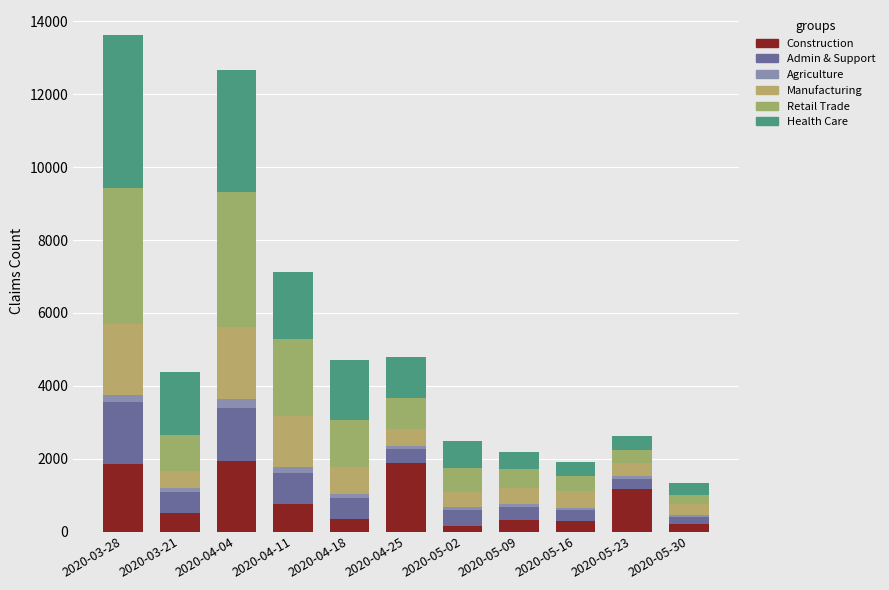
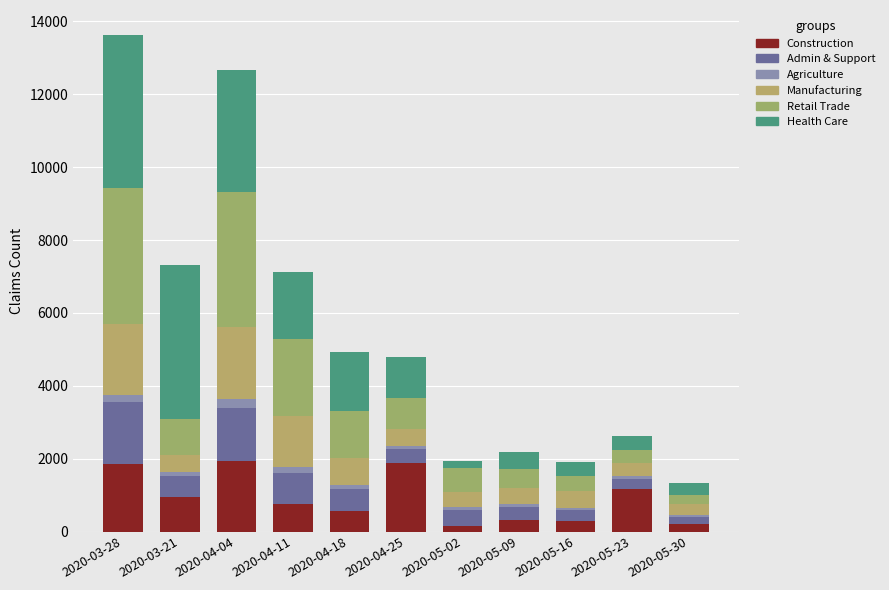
Construction, 2020-03-21: 500 -> 1000
Health Care, 2020-03-21: 1700 -> 4200
Construction, 2020-04-18: 300 -> 600
Health Care, 2020-05-02: 700 -> 200
